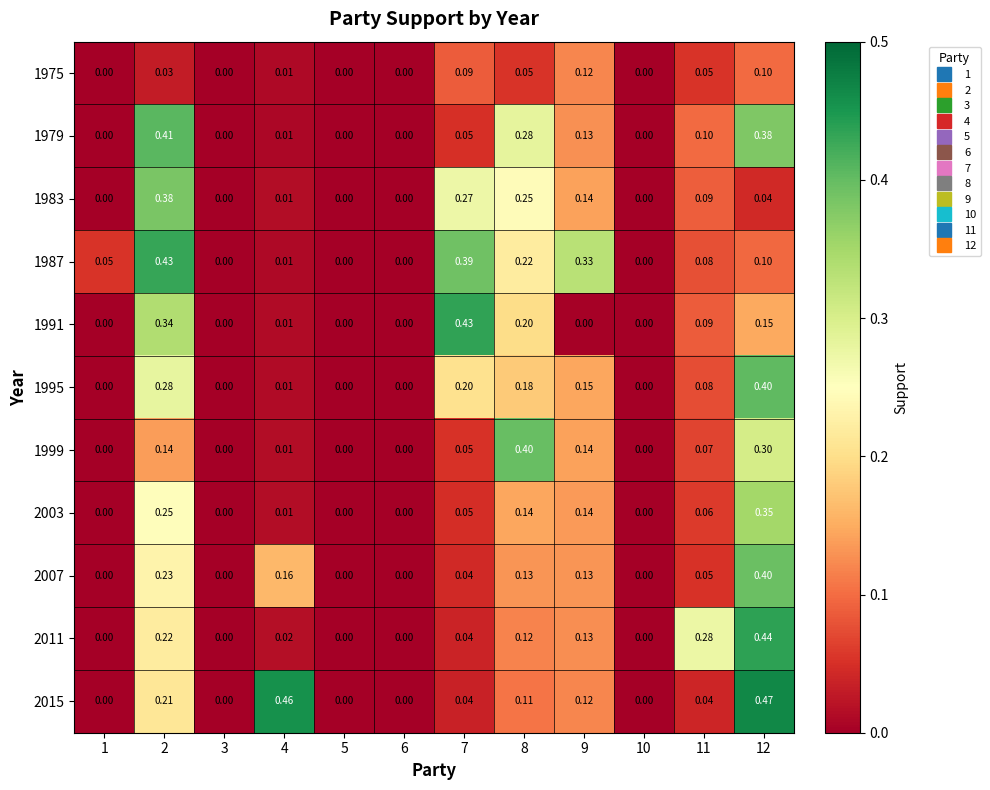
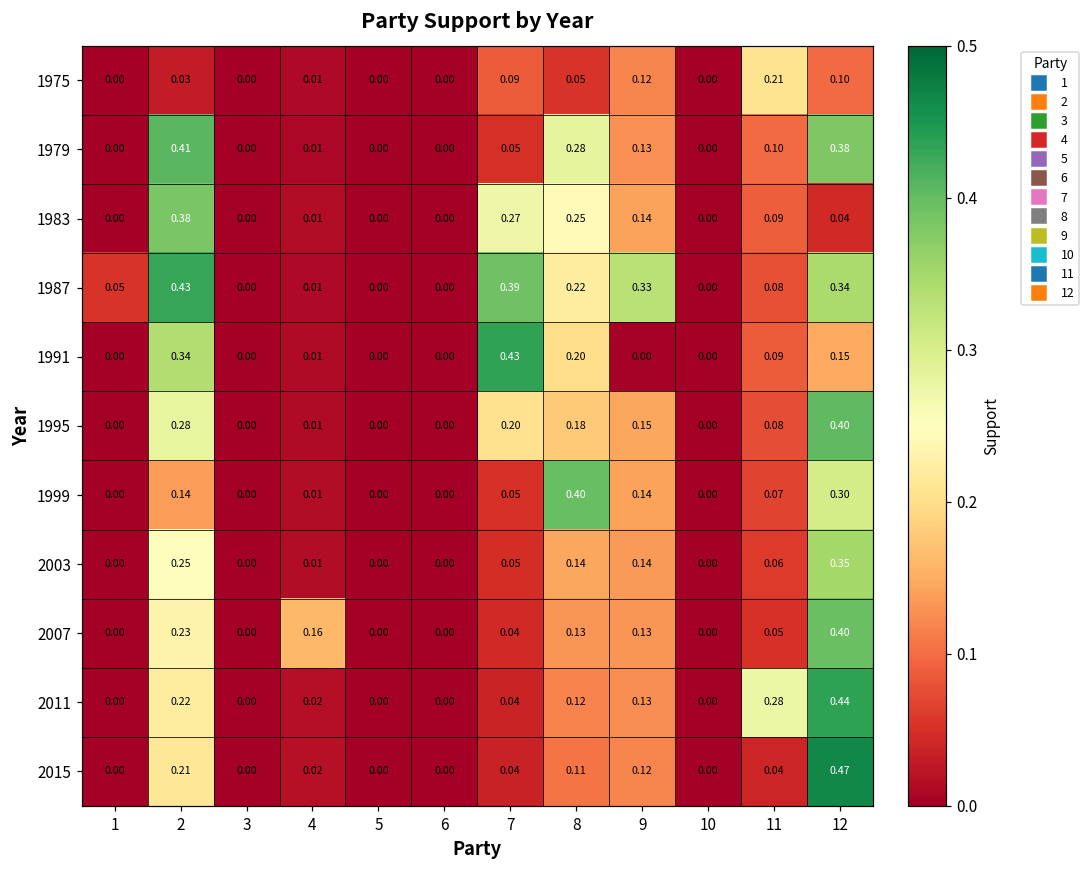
1975, 11: 0.05 -> 0.21
1987, 12: 0.10 -> 0.34
2015, 4: 0.46 -> 0.02
